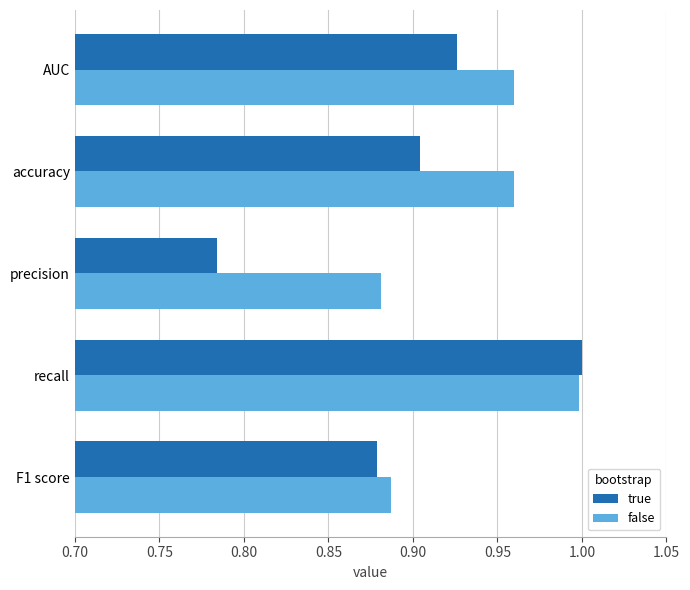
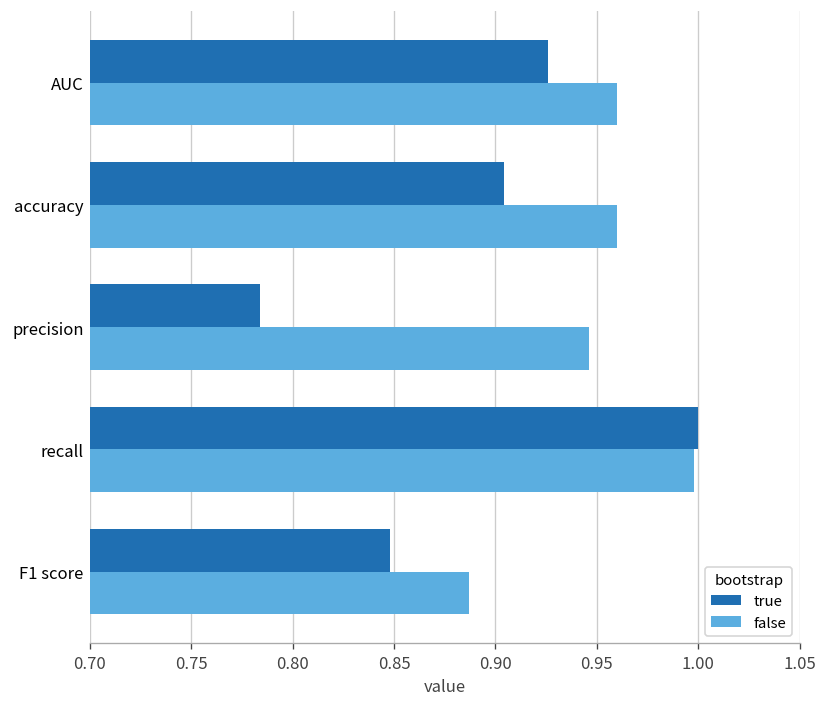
false, precision: 0.881 -> 0.946
true, F1 score: 0.879 -> 0.848
